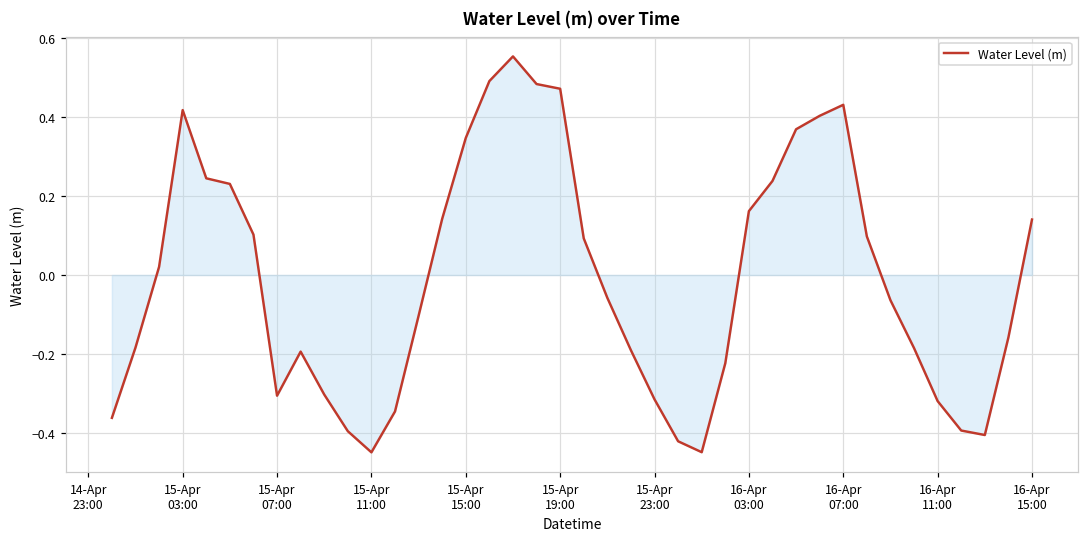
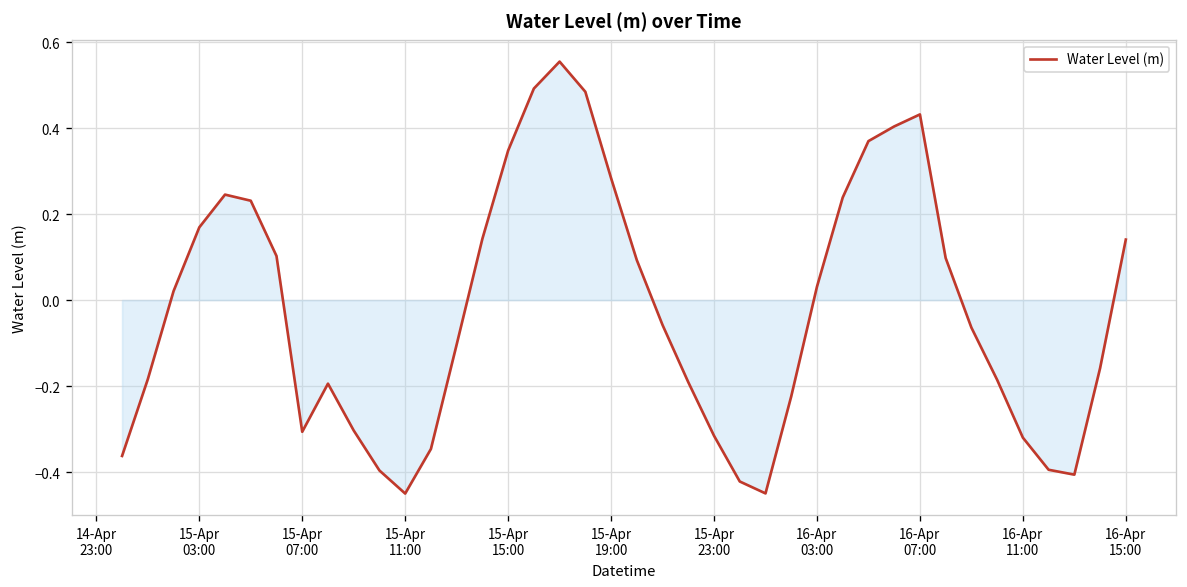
Water Level (m), 15-Apr 03:00: 0.42 -> 0.17
Water Level (m), 15-Apr 19:00: 0.47 -> 0.28
Water Level (m), 16-Apr 03:00: 0.16 -> 0.03
